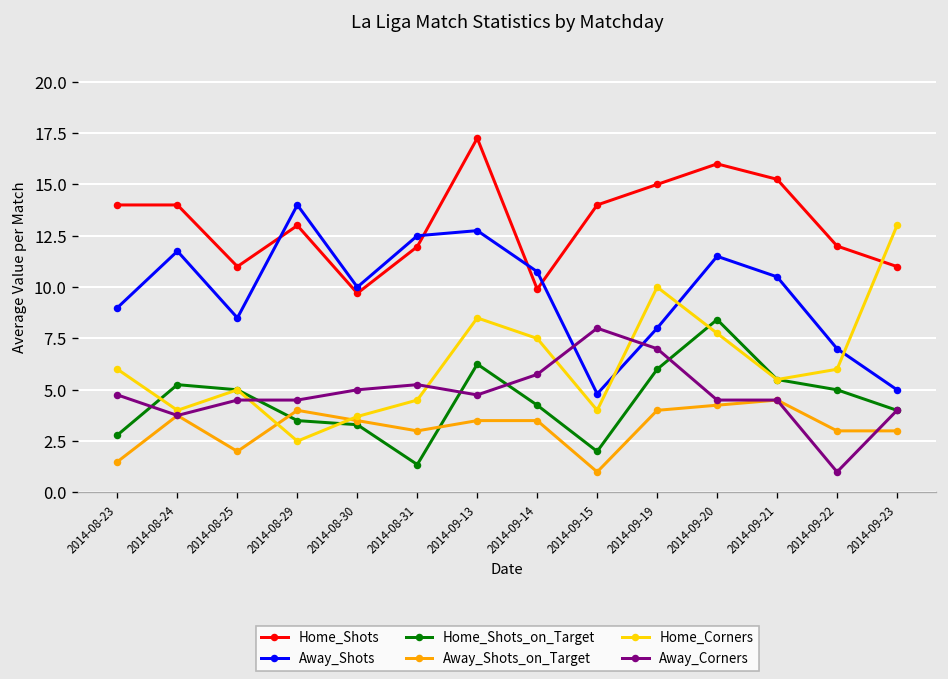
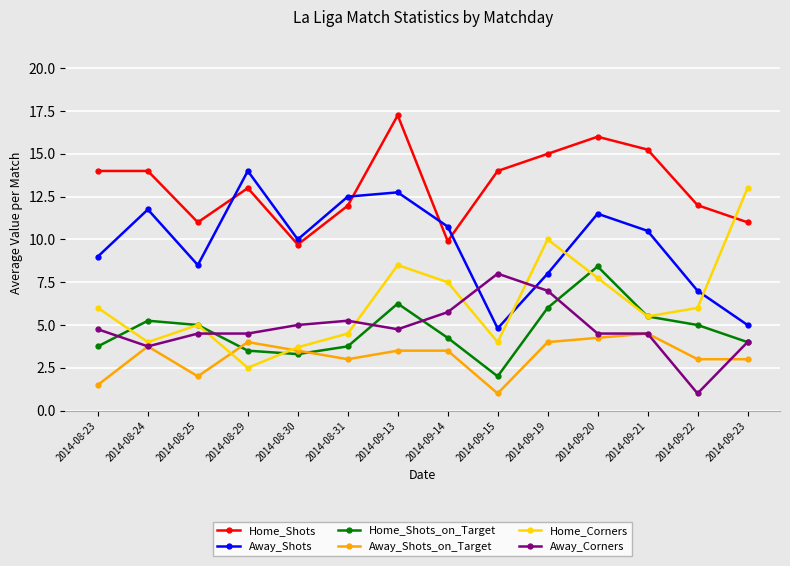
Home_Shots_on_Target, 2014-08-23: 2.8 -> 3.8
Home_Shots_on_Target, 2014-08-31: 1.4 -> 3.8
